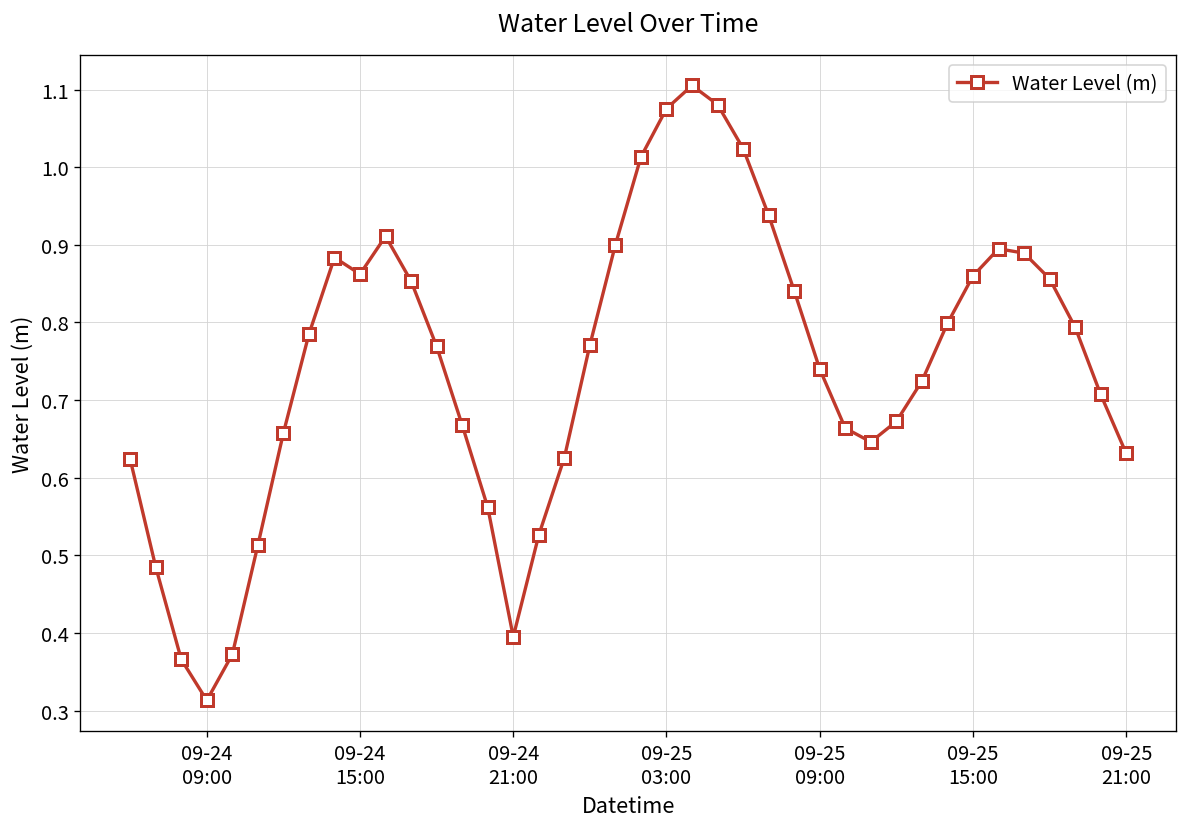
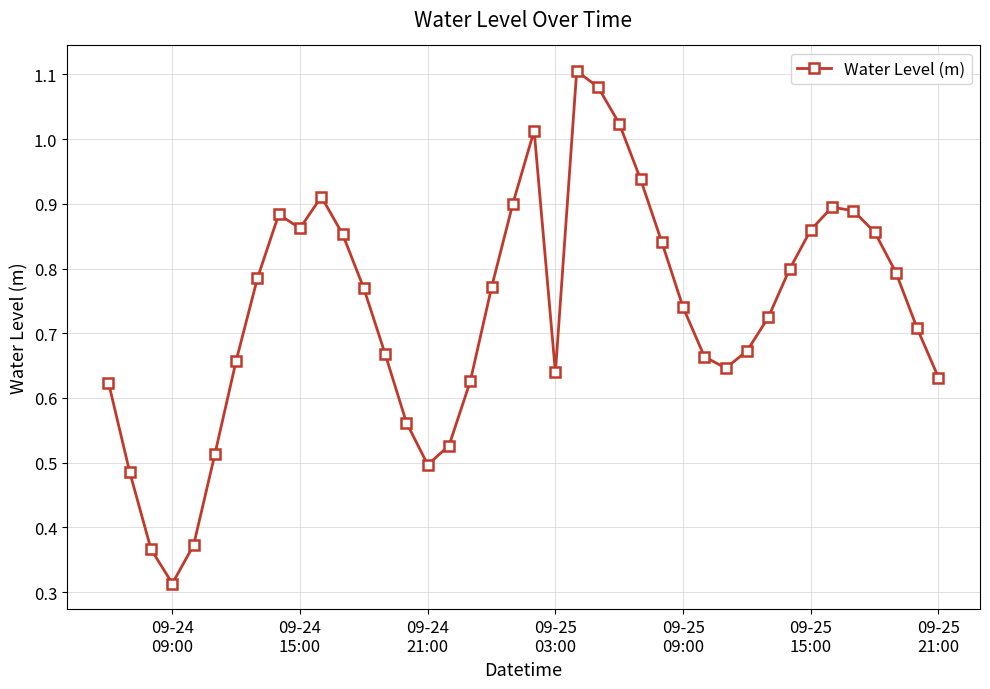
09-24 21:00: 0.40 -> 0.50
09-25 03:00: 1.08 -> 0.64
